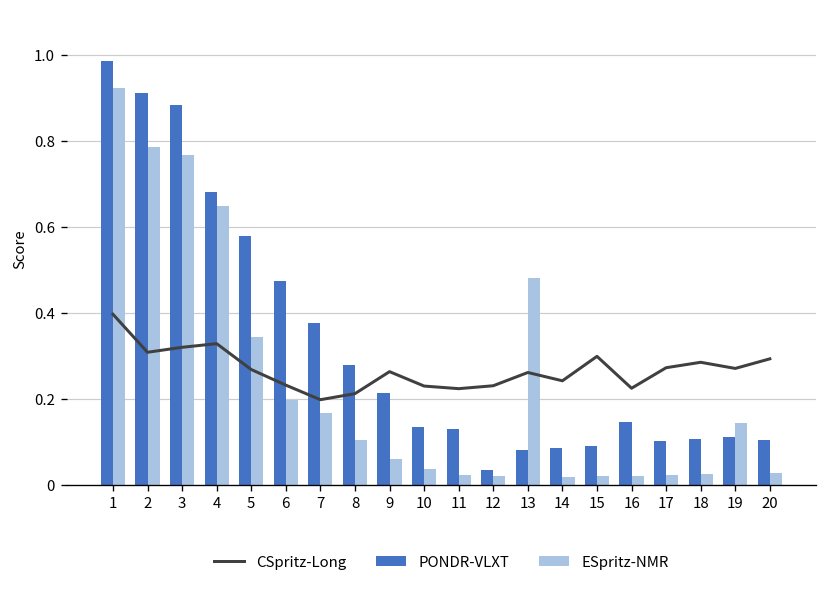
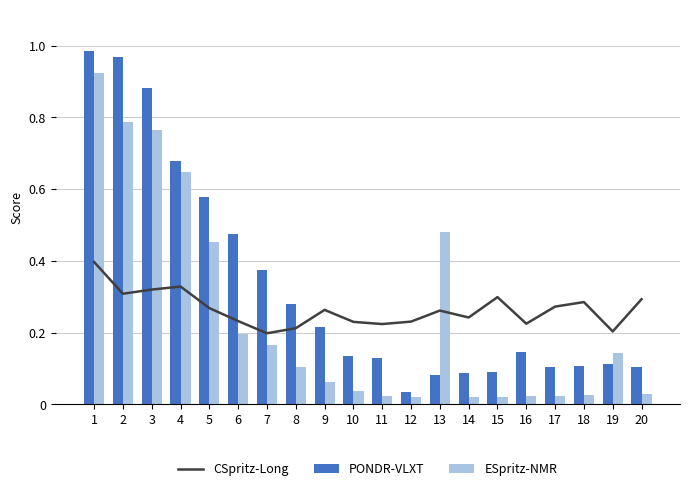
PONDR-VLXT, 2: 0.91 -> 0.97
ESpritz-NMR, 5: 0.34 -> 0.45
CSpritz-Long, 19: 0.27 -> 0.20
